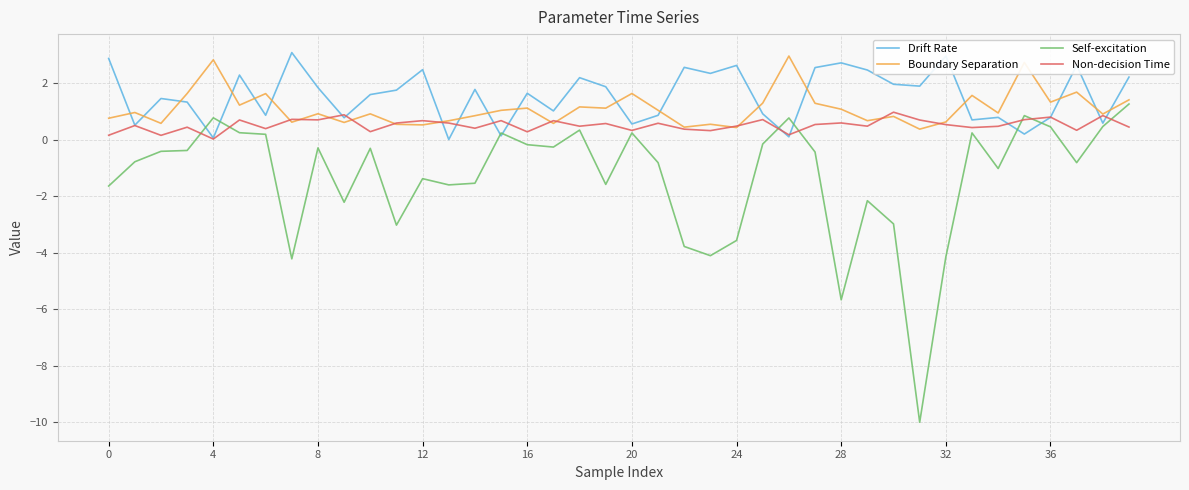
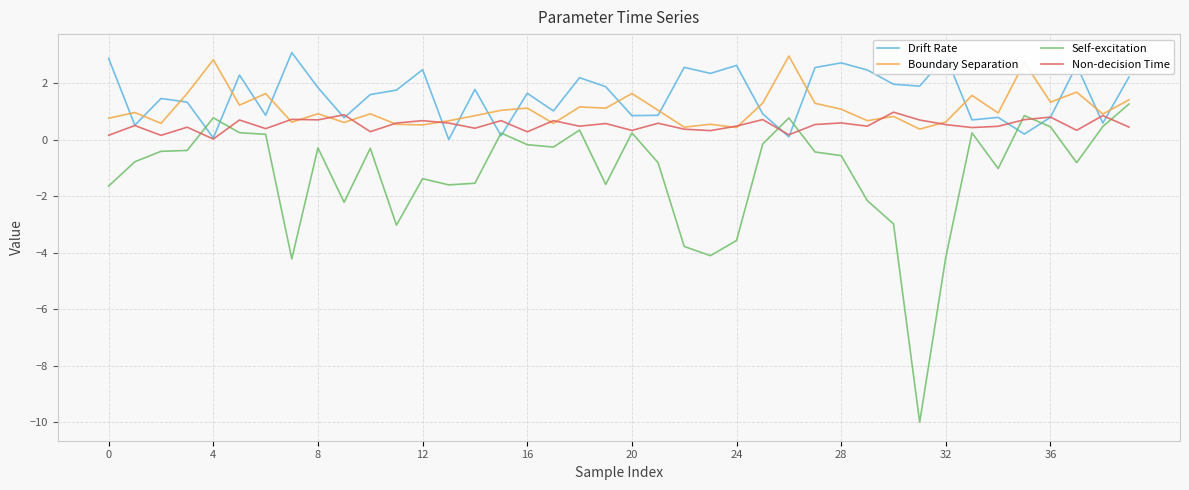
Drift Rate, 20: 0.6 -> 0.9
Self-excitation, 28: -5.7 -> -0.6
